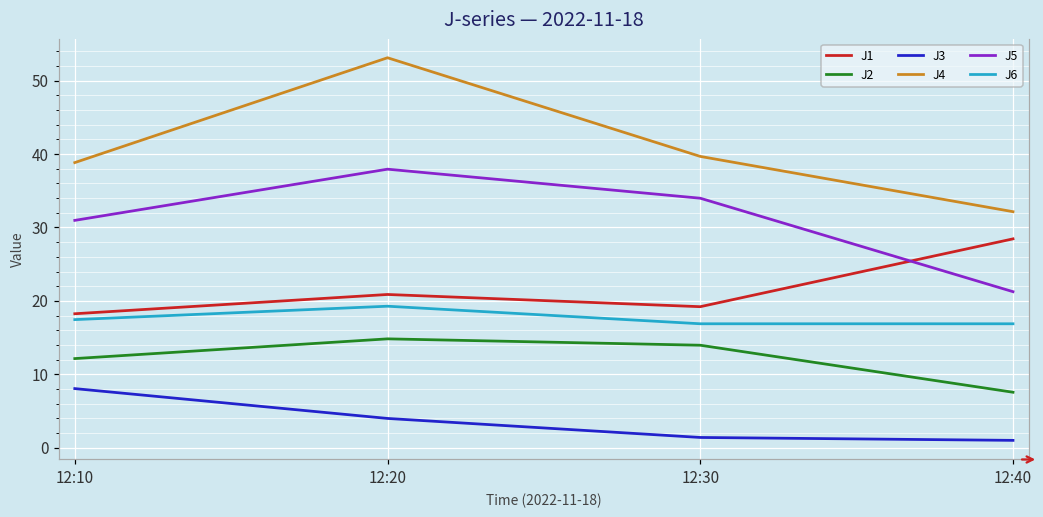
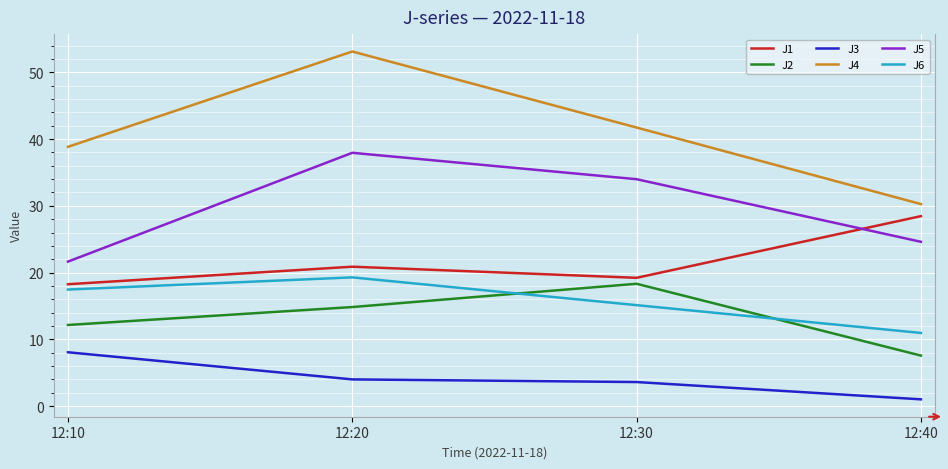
J5, 12:10: 31 -> 22
J2, 12:30: 14 -> 18
J3, 12:30: 1 -> 4
J4, 12:30: 40 -> 42
J6, 12:30: 17 -> 15
J4, 12:40: 32 -> 30
J5, 12:40: 21 -> 25
J6, 12:40: 17 -> 11
